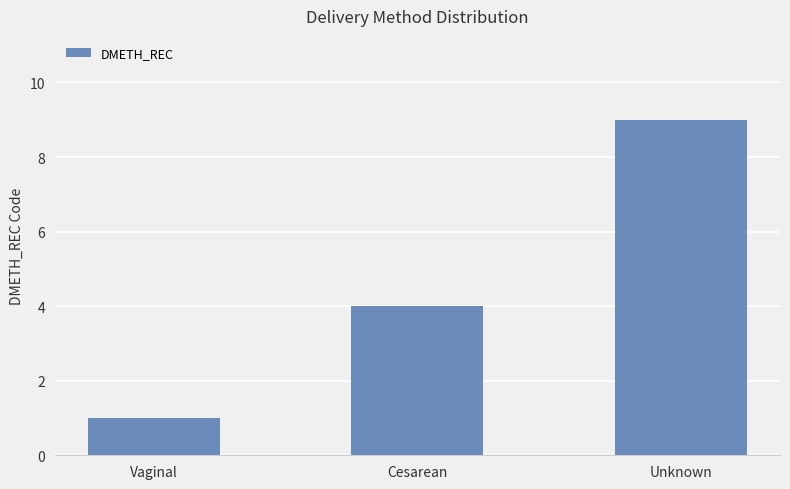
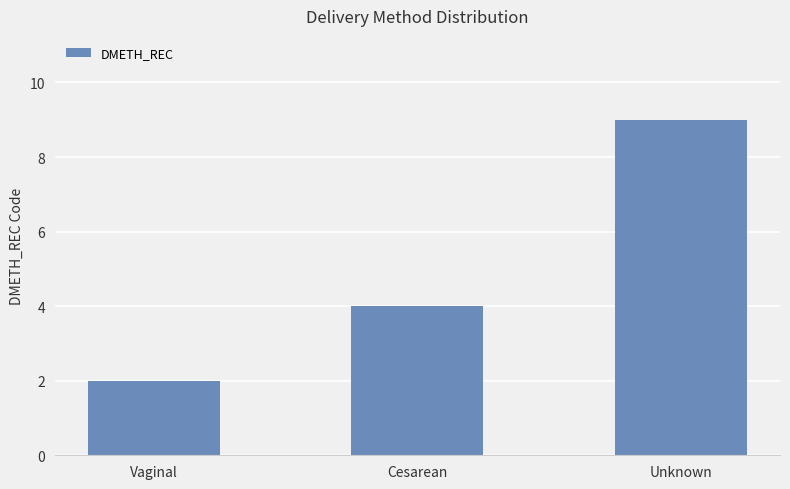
Vaginal: 1 -> 2
